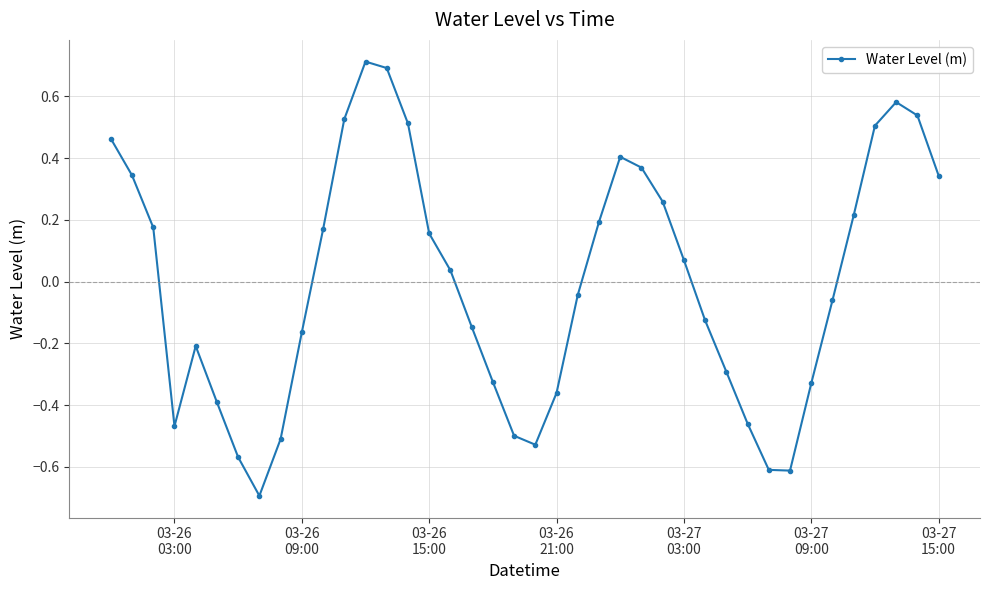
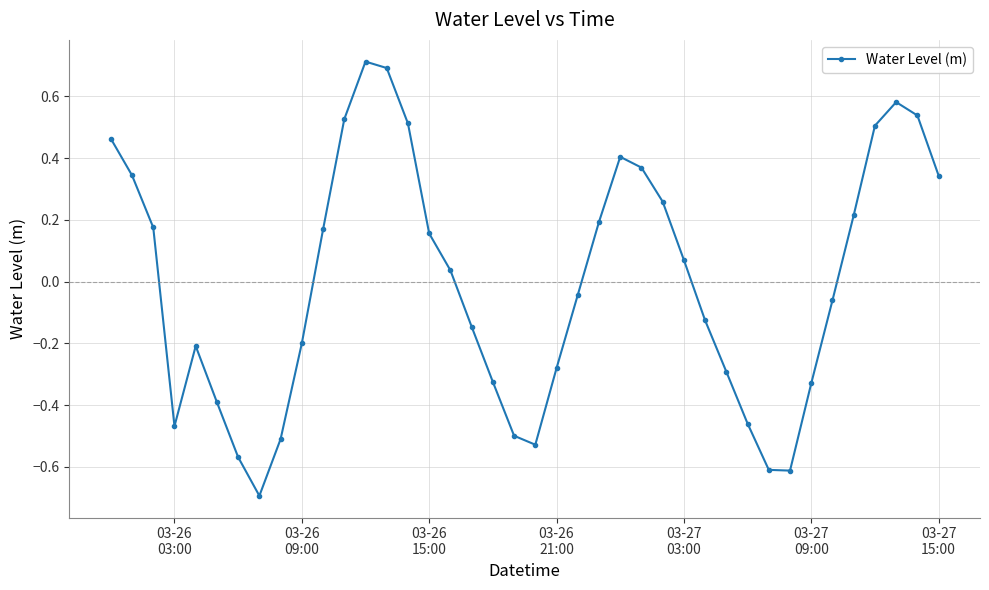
03-26 09:00: -0.16 -> -0.20
03-26 21:00: -0.36 -> -0.28
